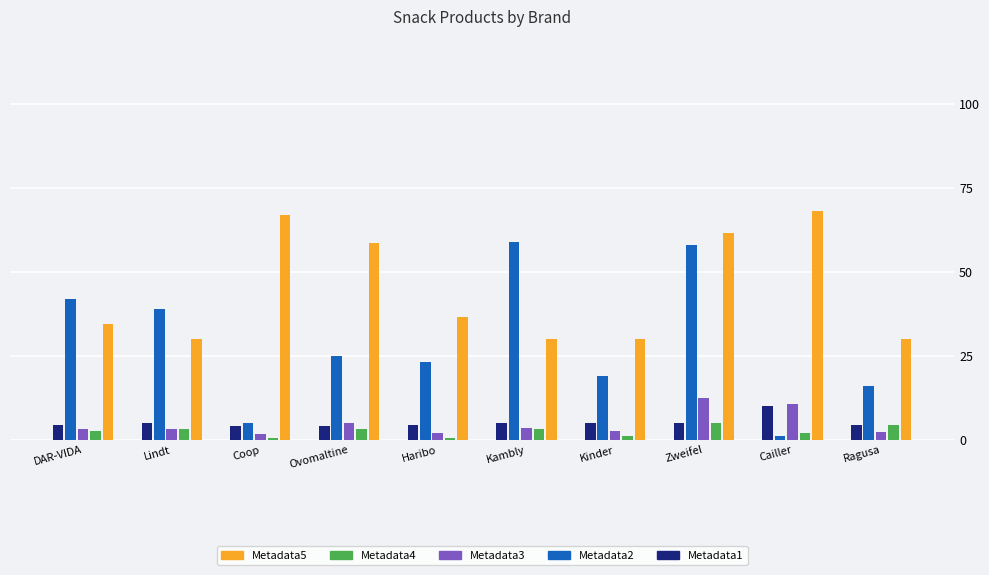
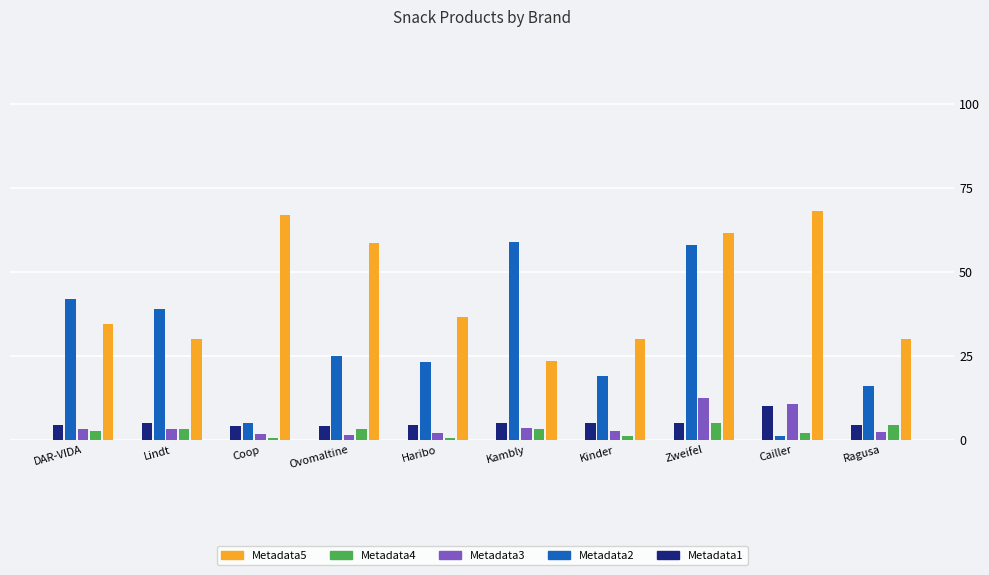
Metadata3, Ovomaltine: 5 -> 1
Metadata5, Kambly: 30 -> 24
